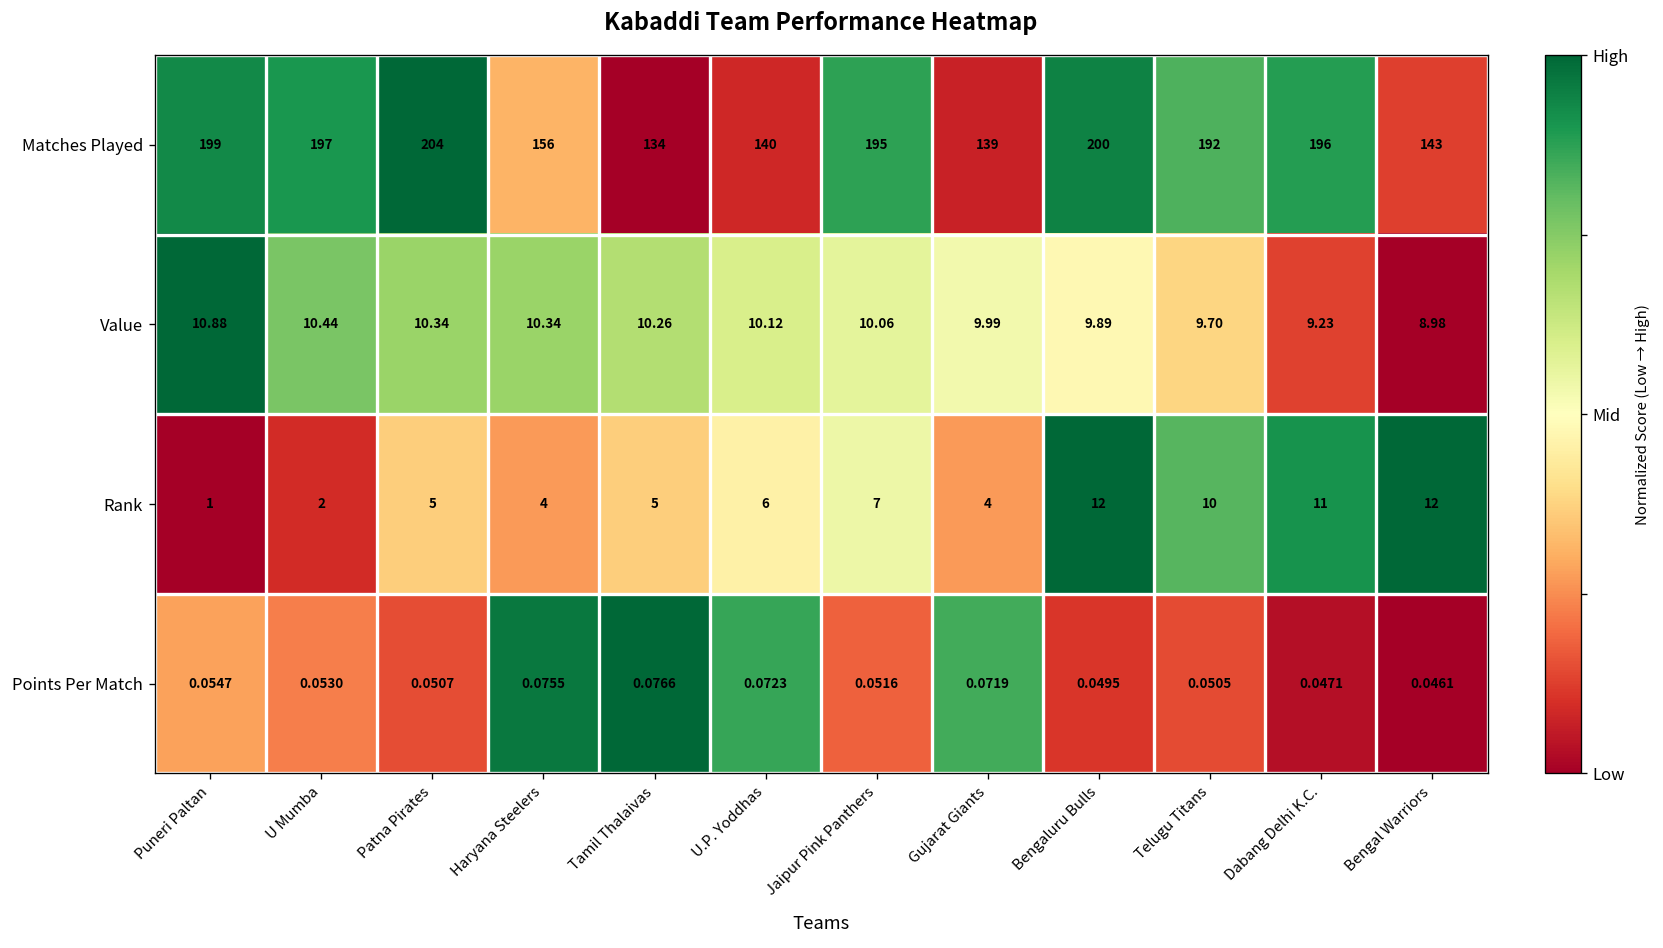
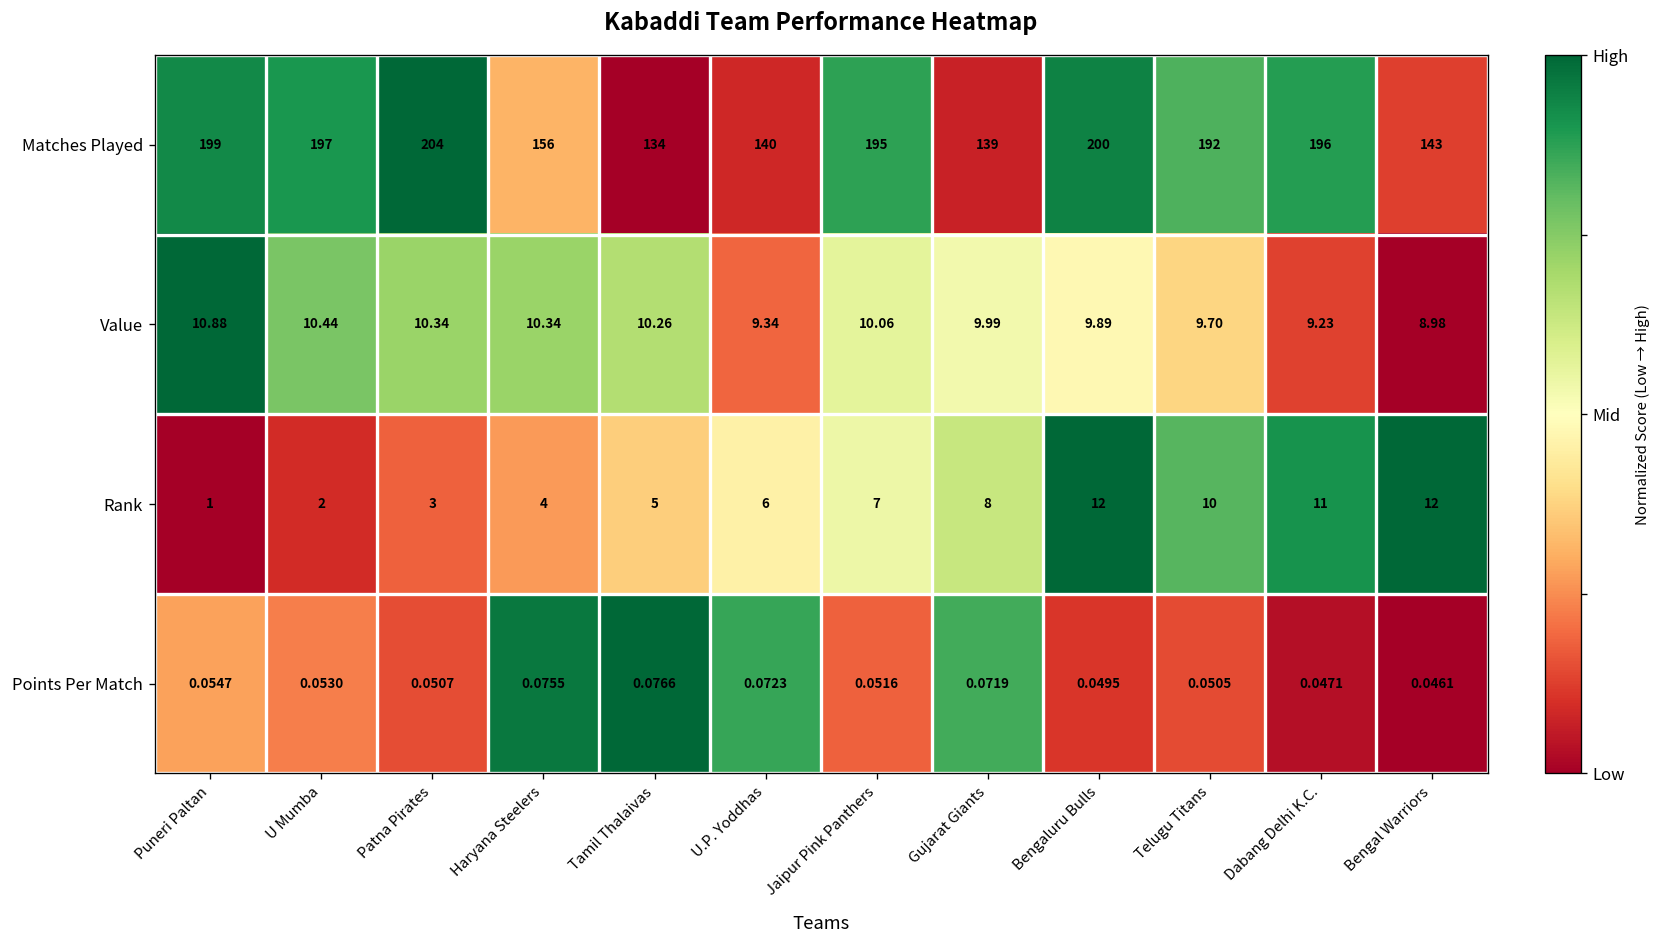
Value, U.P. Yoddhas: 10.12 -> 9.34
Rank, Patna Pirates: 5 -> 3
Rank, Gujarat Giants: 4 -> 8
